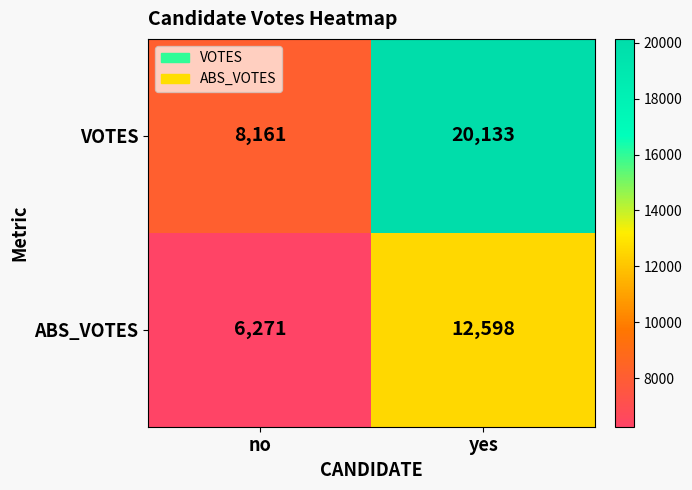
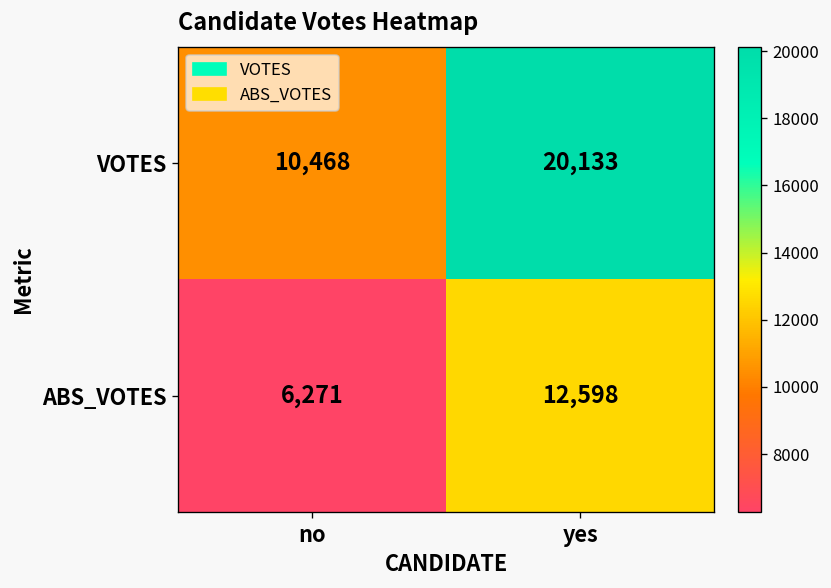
VOTES, no: 8,161 -> 10,468
